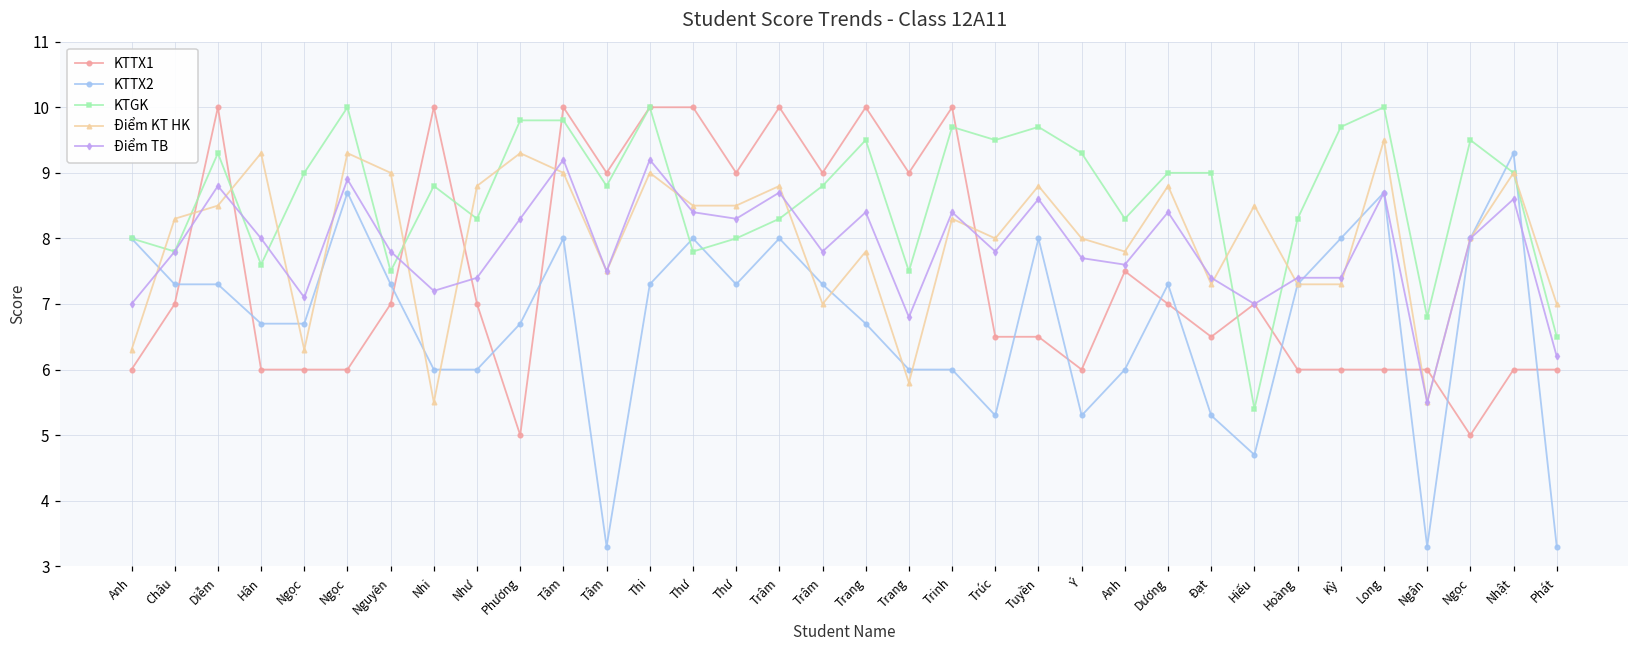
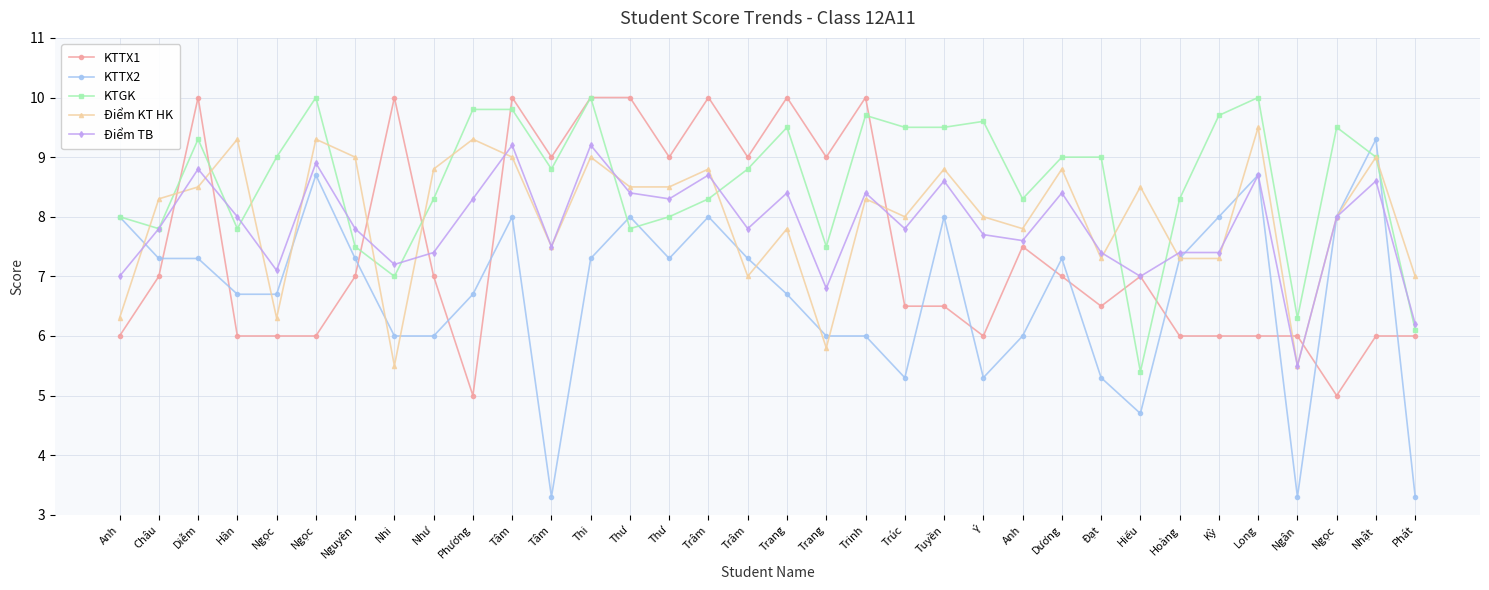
KTGK, Hân: 7.6 -> 7.8
KTGK, Nhi: 8.8 -> 7.0
KTGK, Tuyền: 9.7 -> 9.5
KTGK, Ý: 9.3 -> 9.6
KTGK, Ngân: 6.8 -> 6.3
KTGK, Phát: 6.5 -> 6.1
